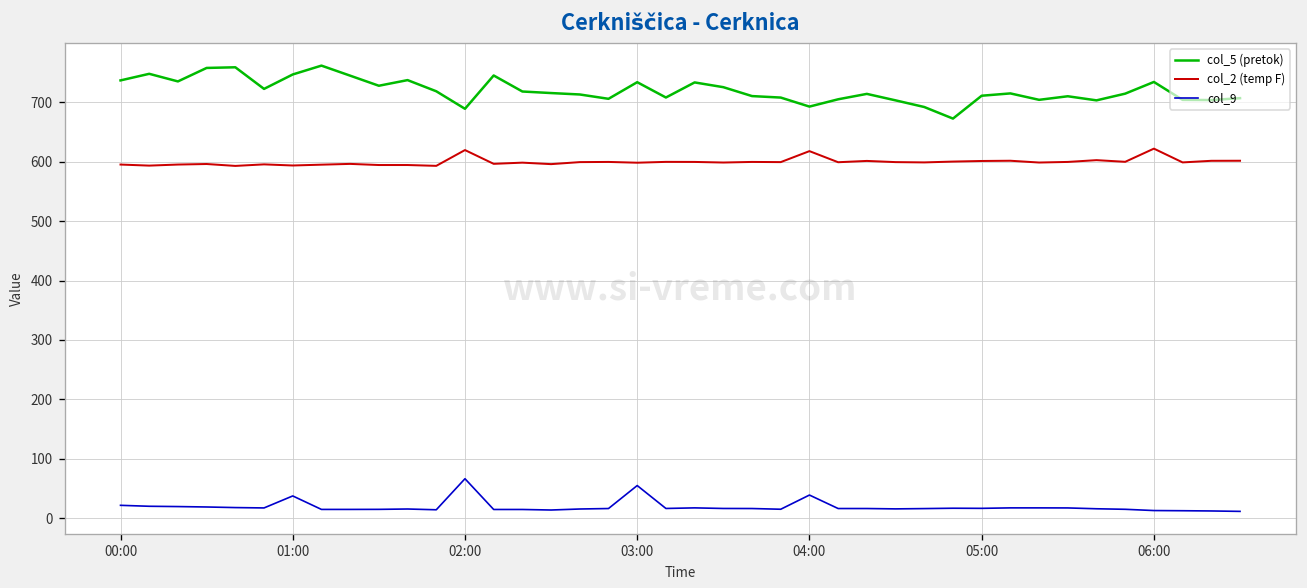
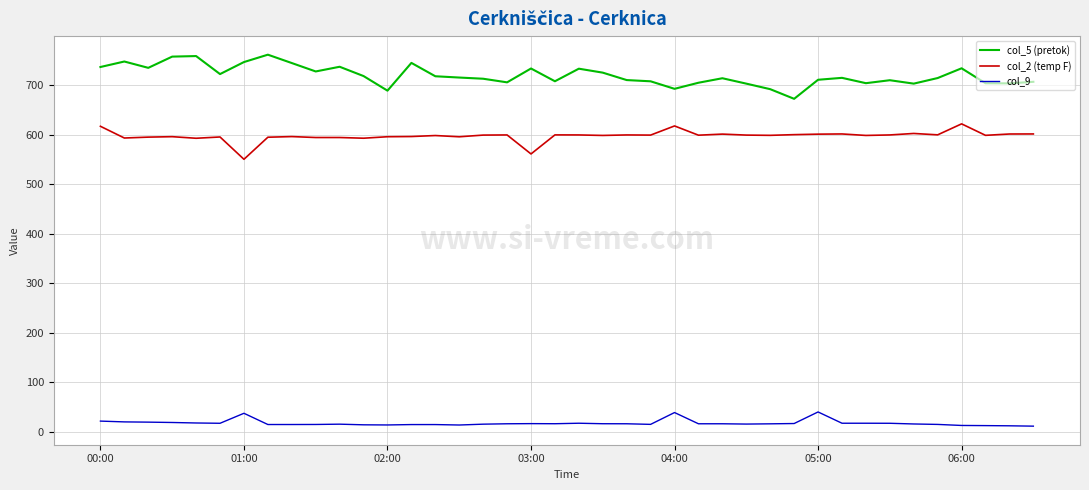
col_2 (temp F), 00:00: 600 -> 620
col_2 (temp F), 01:00: 590 -> 550
col_2 (temp F), 02:00: 620 -> 600
col_9, 02:00: 70 -> 10
col_2 (temp F), 03:00: 600 -> 560
col_9, 03:00: 50 -> 20
col_9, 05:00: 20 -> 40
